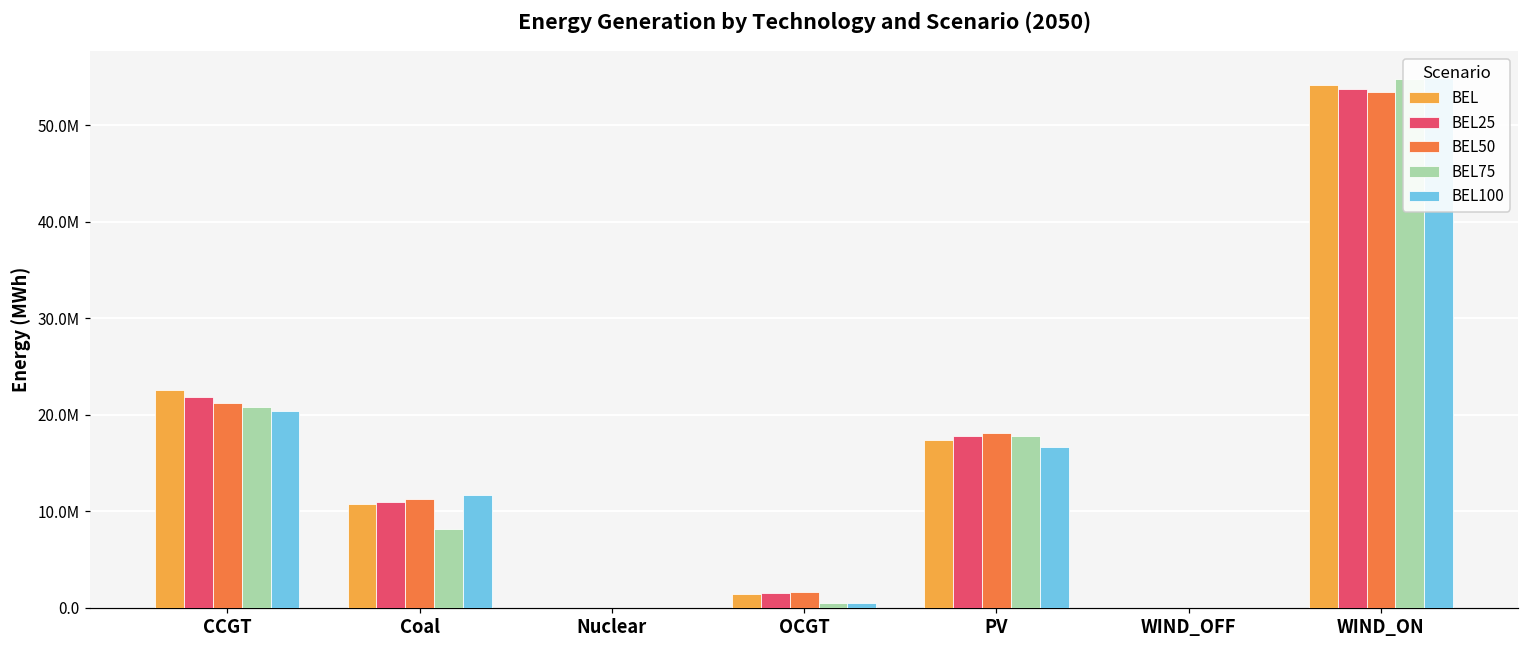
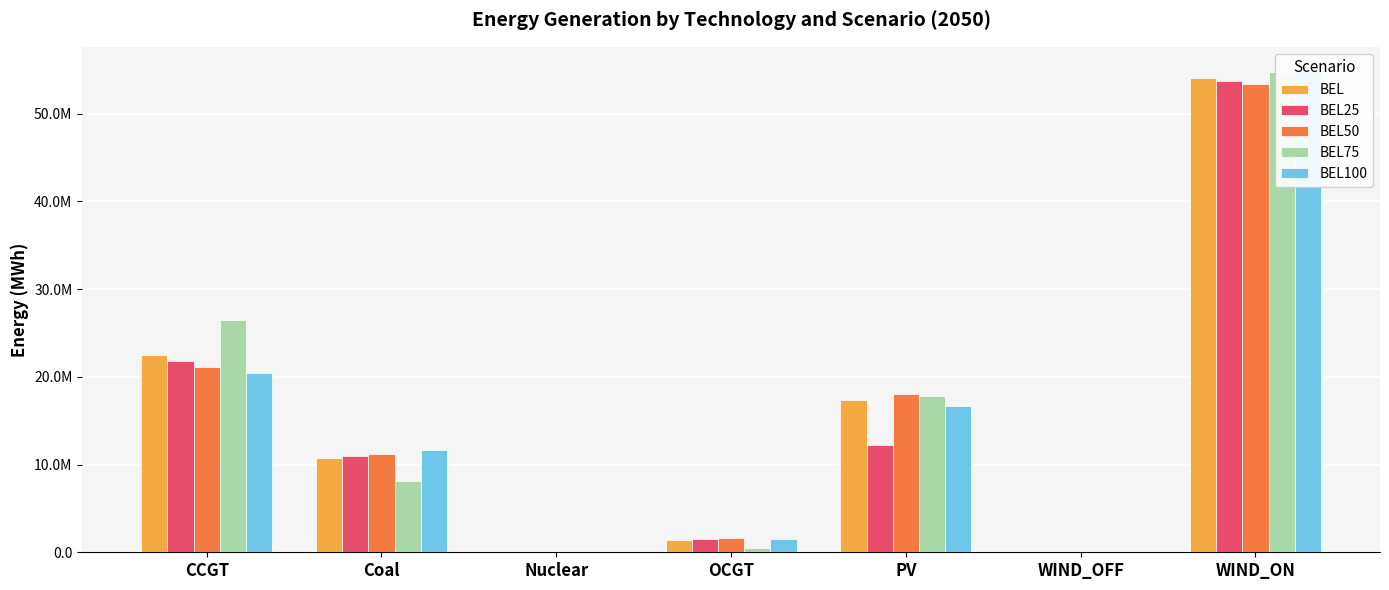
BEL75, CCGT: 21000000 -> 26000000
BEL100, OCGT: 1000000 -> 2000000
BEL25, PV: 18000000 -> 12000000
